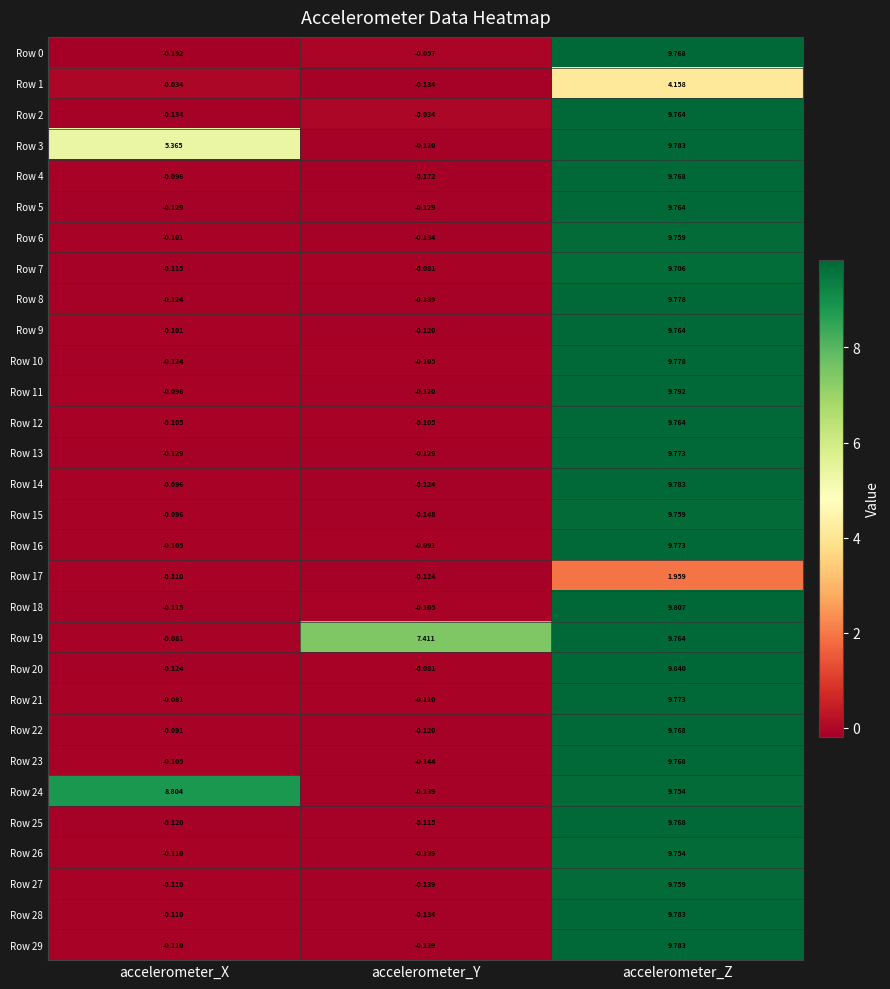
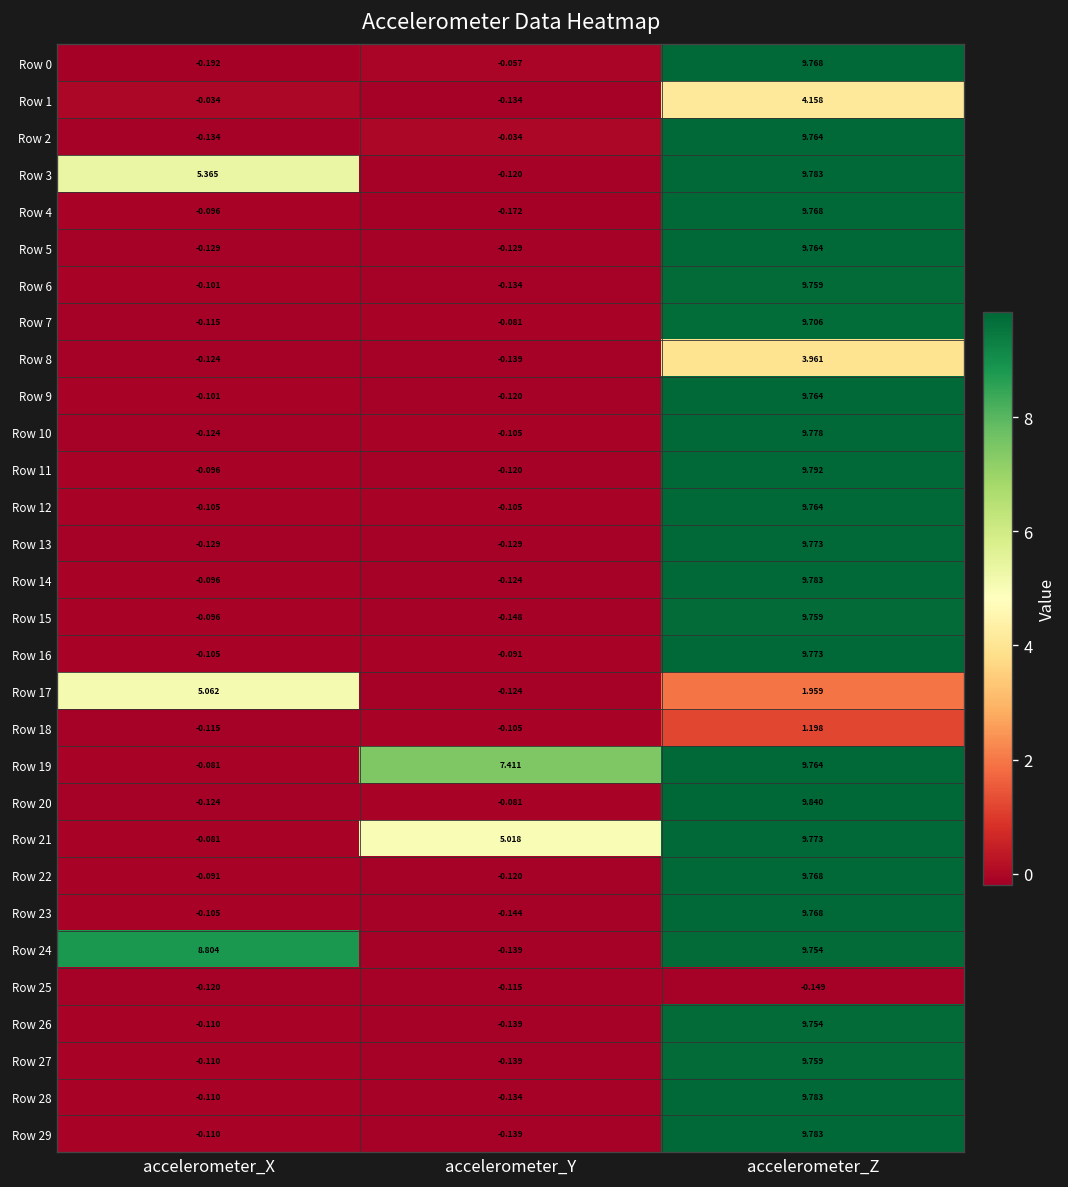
Row 8, accelerometer_Z: 9.778 -> 3.961
Row 17, accelerometer_X: -0.110 -> 5.062
Row 18, accelerometer_Z: 9.807 -> 1.198
Row 21, accelerometer_Y: -0.110 -> 5.018
Row 25, accelerometer_Z: 9.768 -> -0.149
